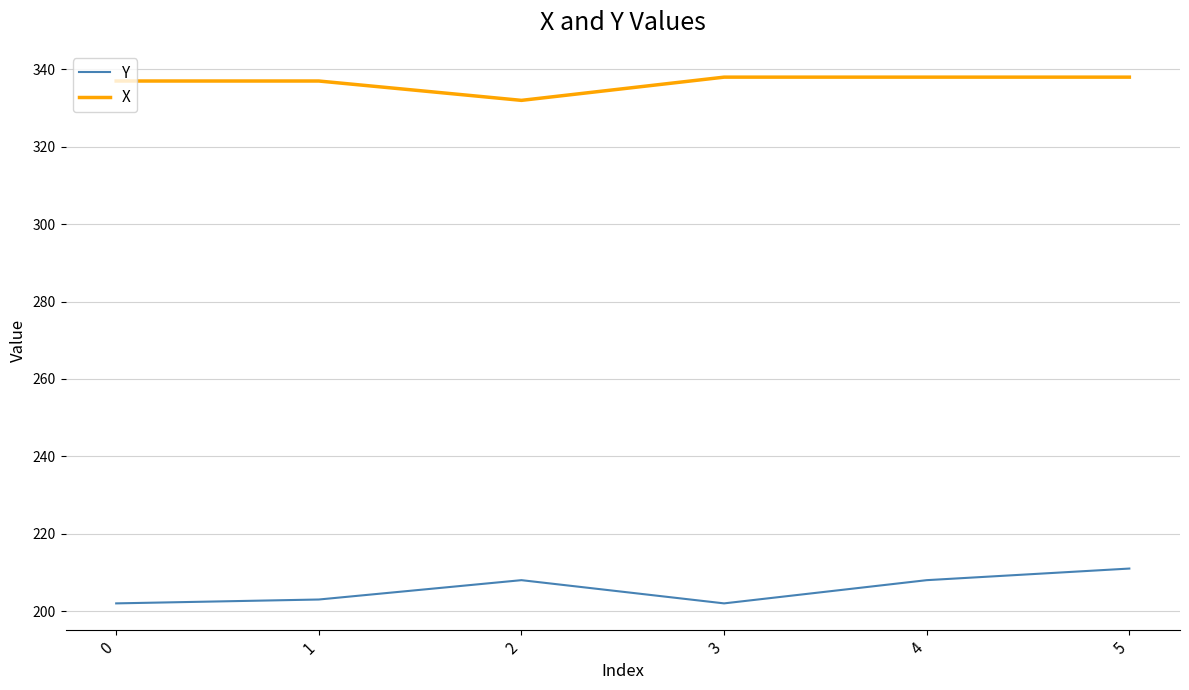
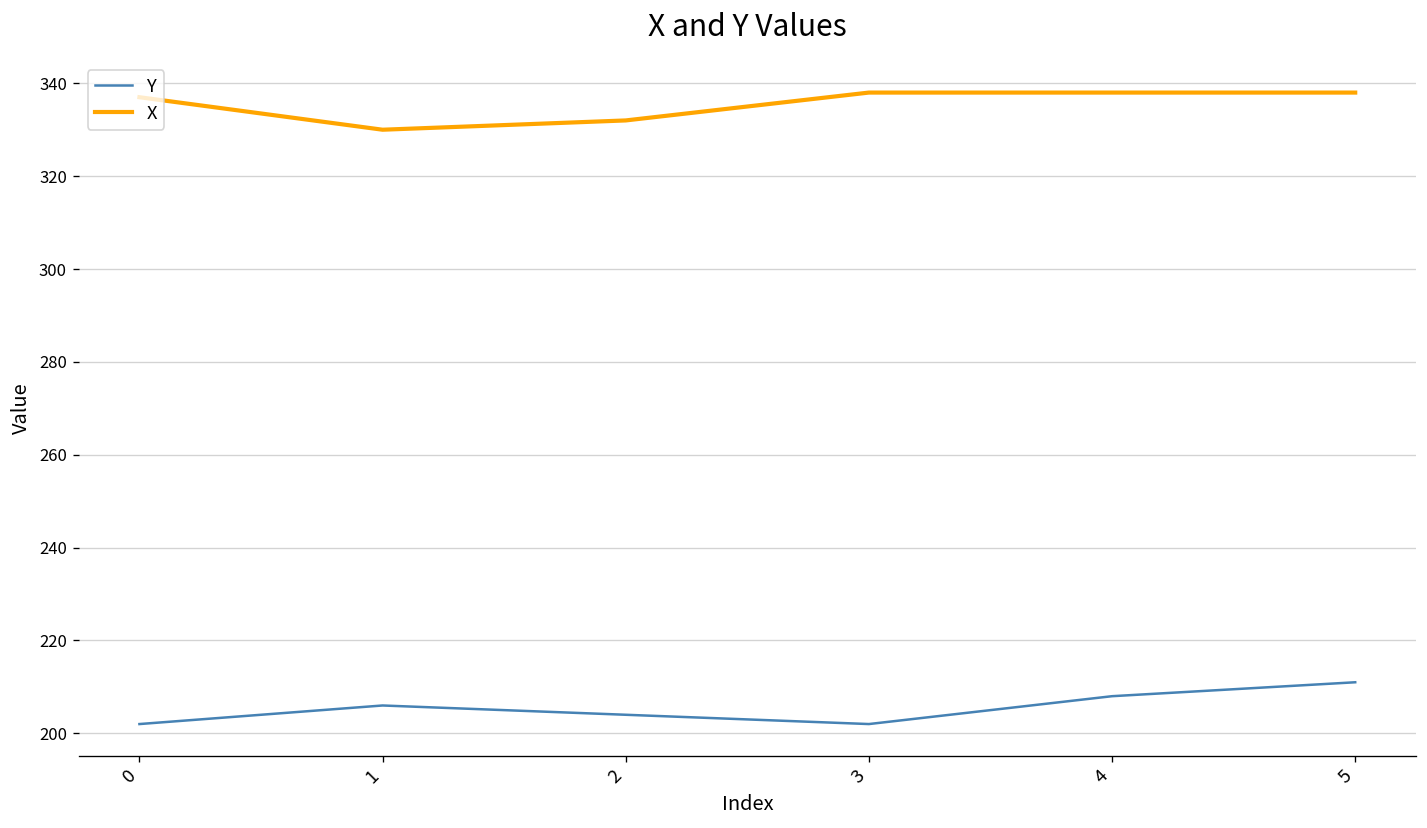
Y, 1: 203 -> 206
X, 1: 337 -> 330
Y, 2: 208 -> 204
